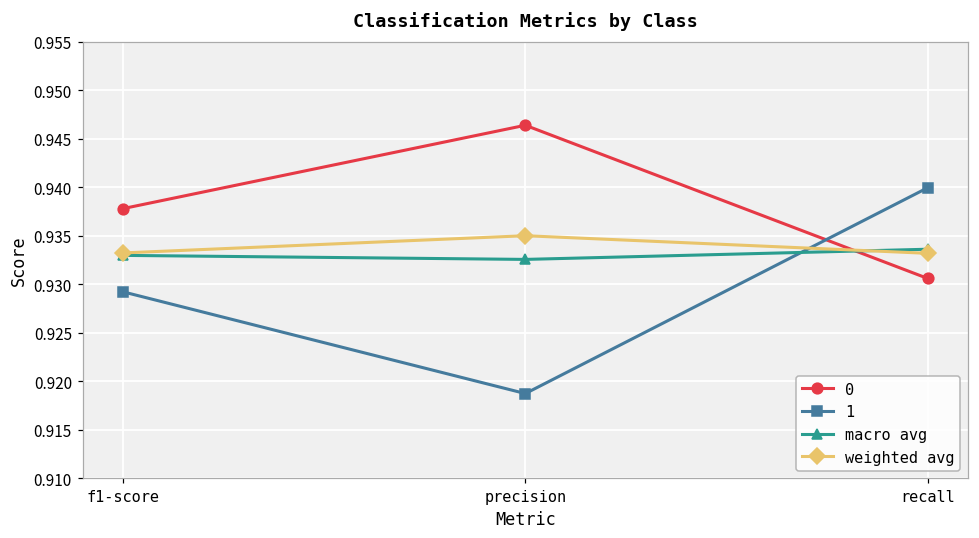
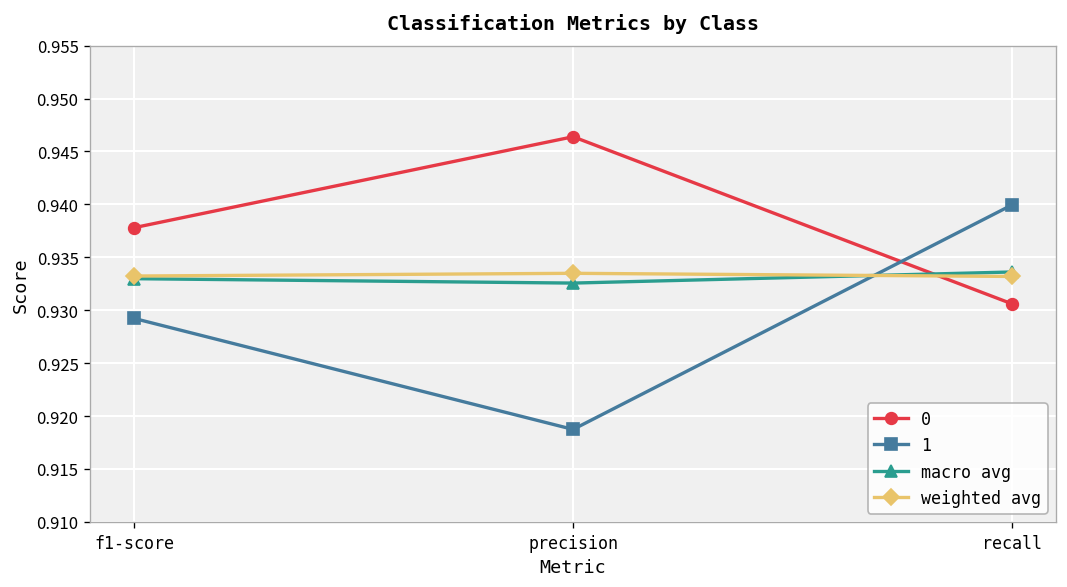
weighted avg, precision: 0.935 -> 0.933
